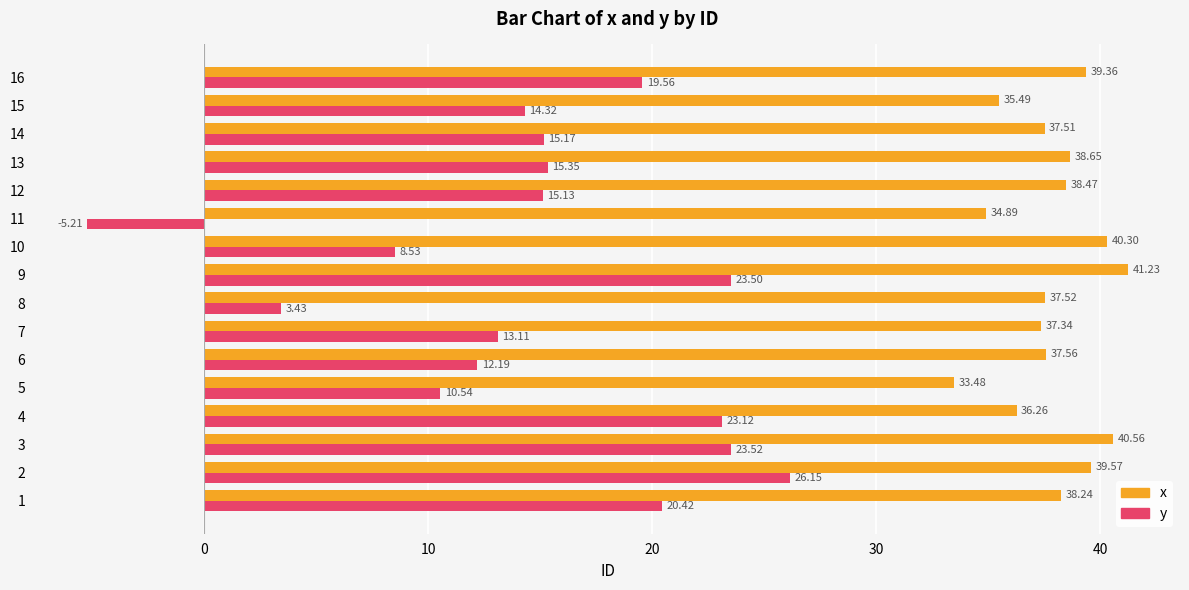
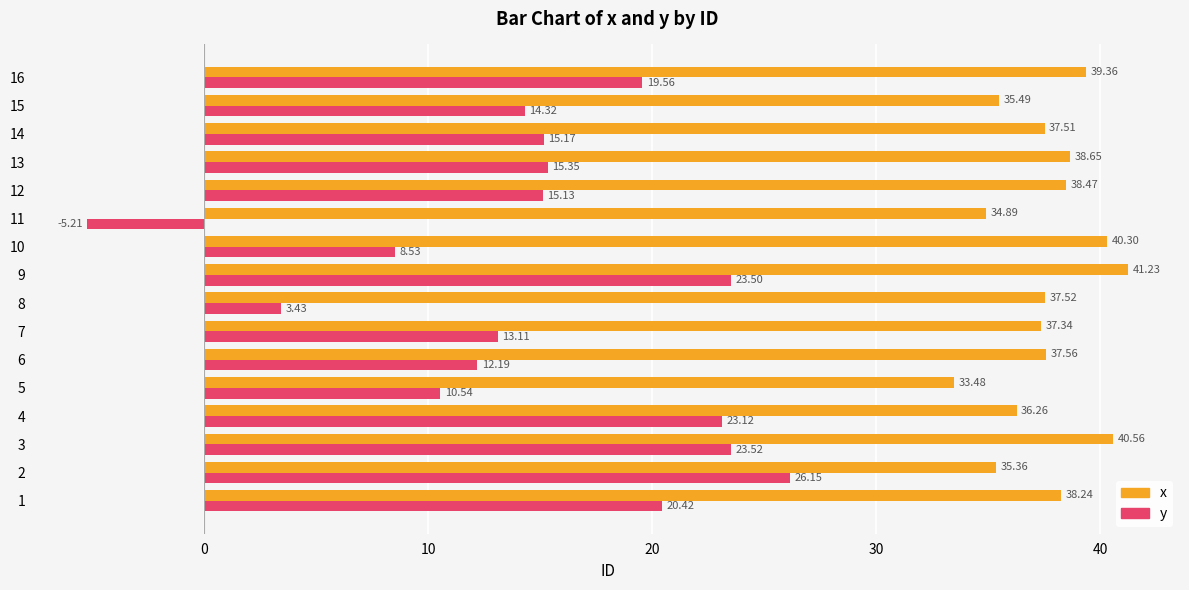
x, 2: 39.57 -> 35.36
